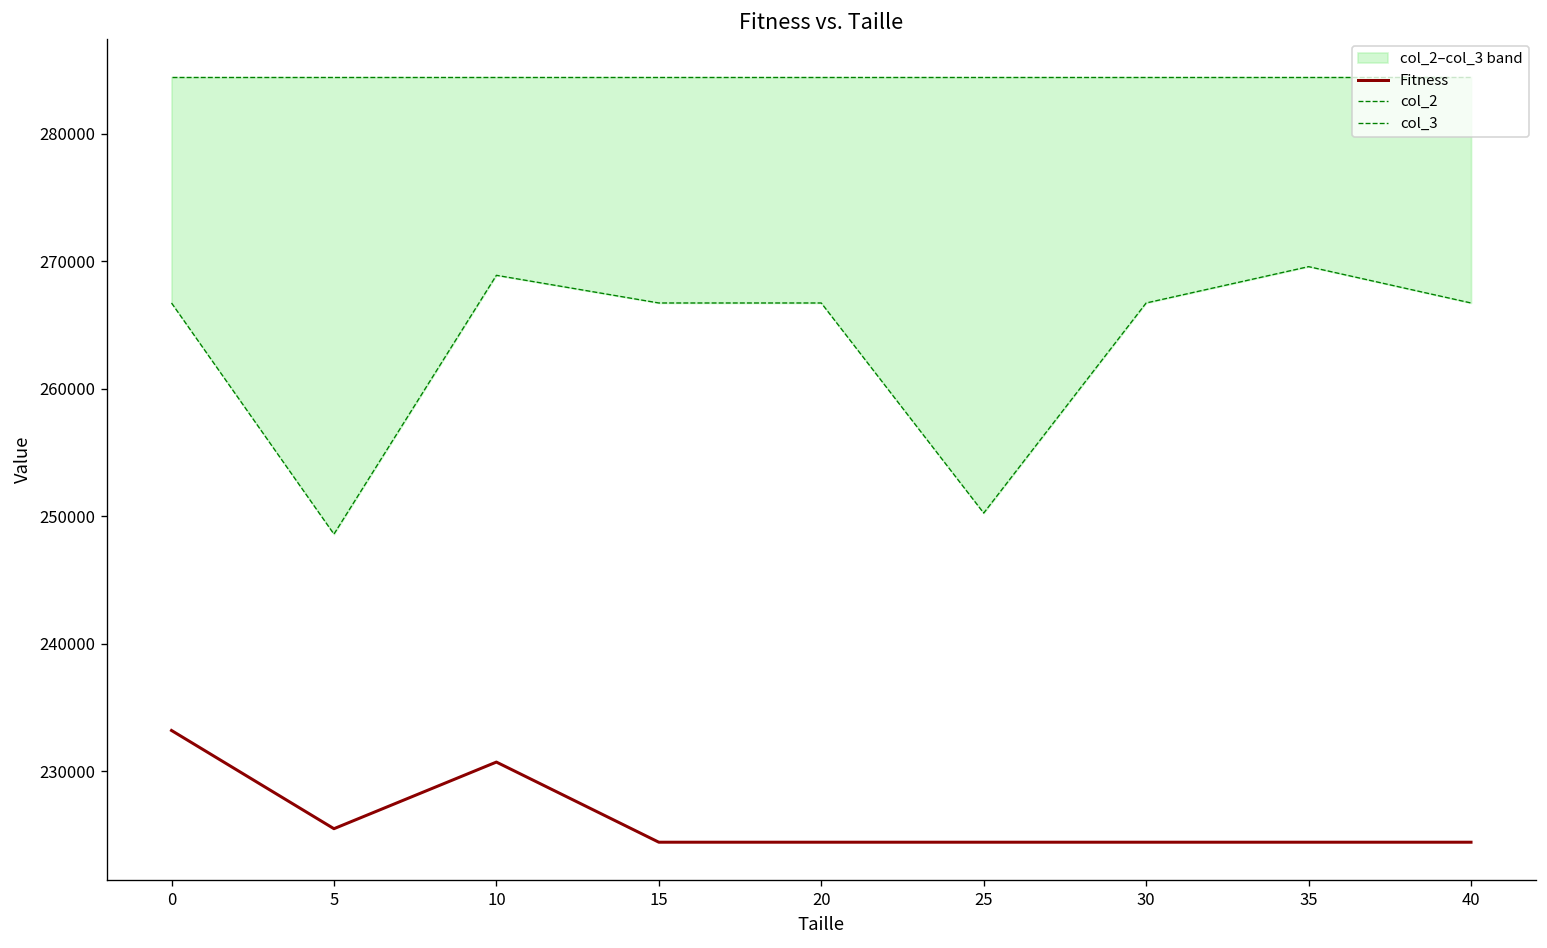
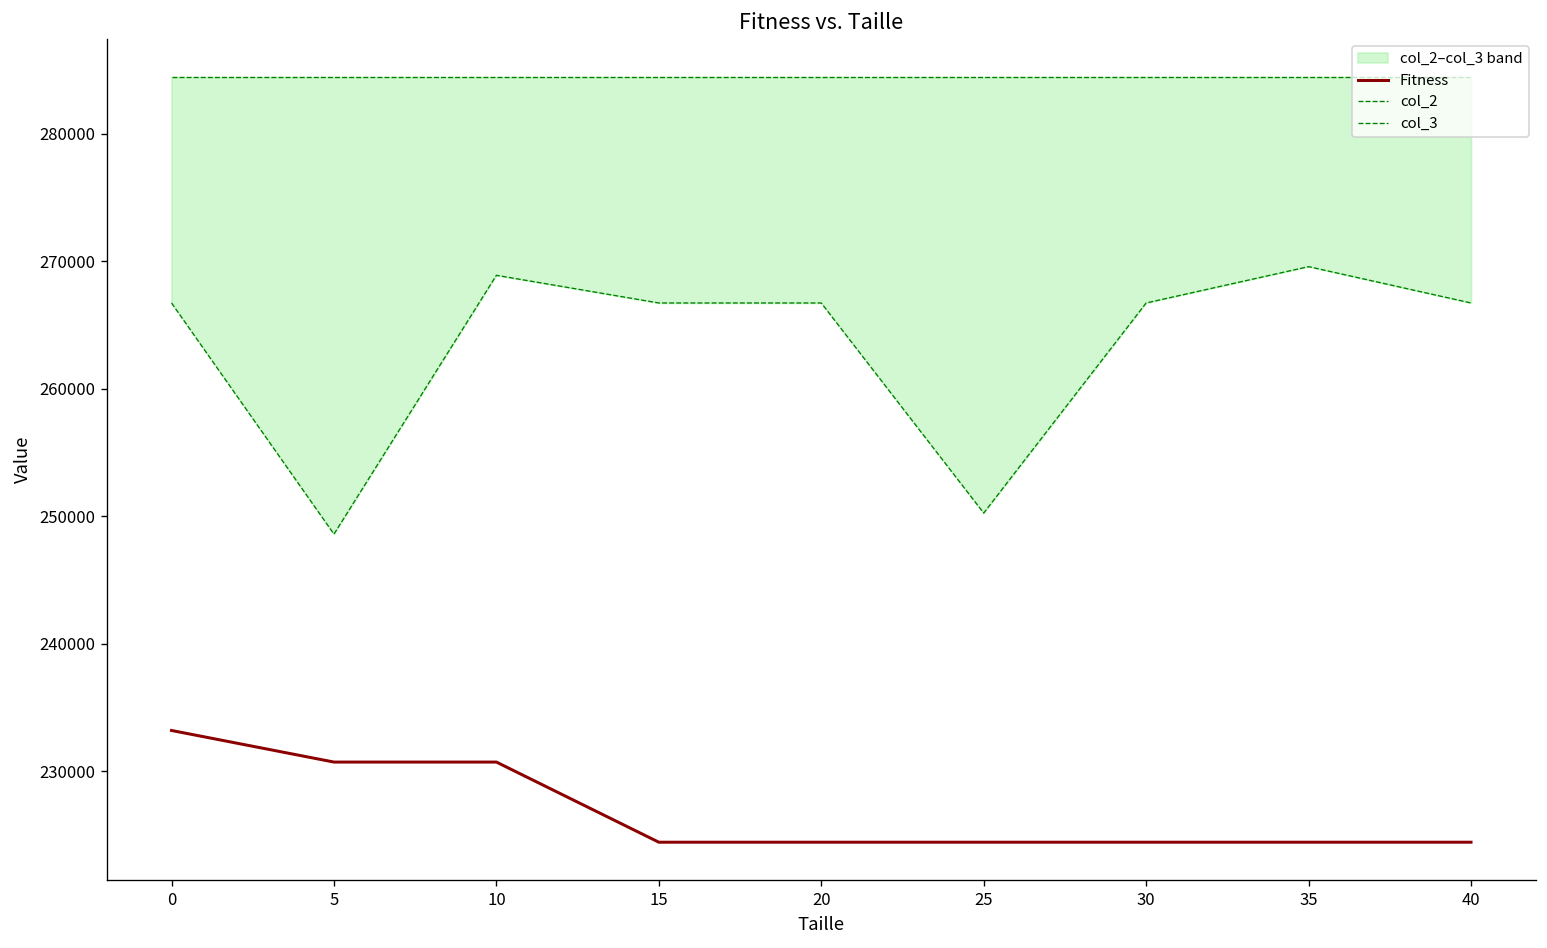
Fitness, 5: 225500 -> 230700
